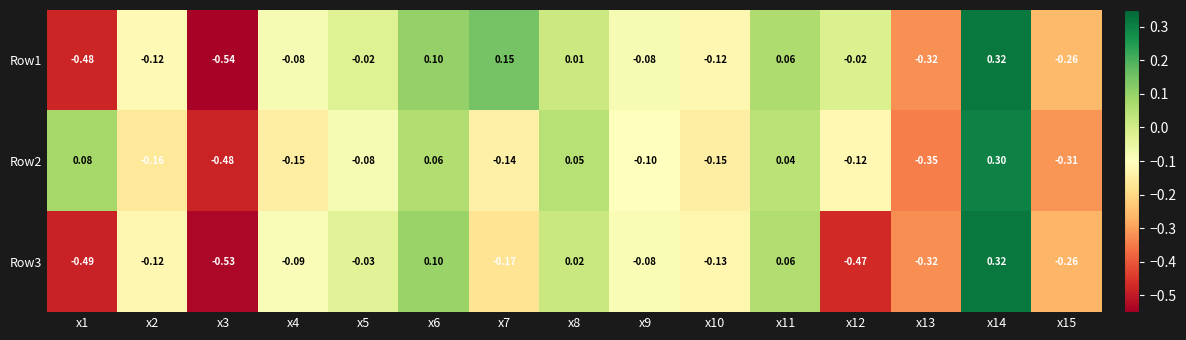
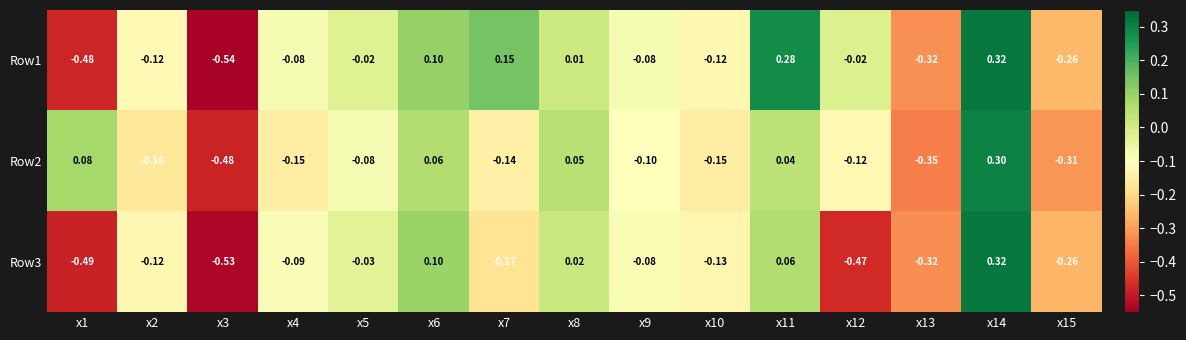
Row1, x11: 0.06 -> 0.28
